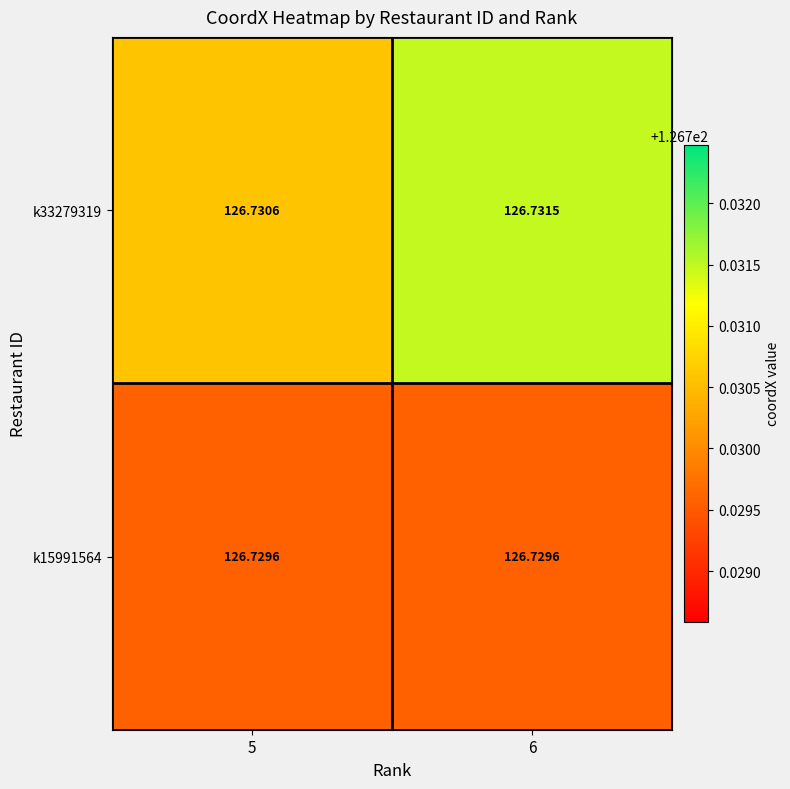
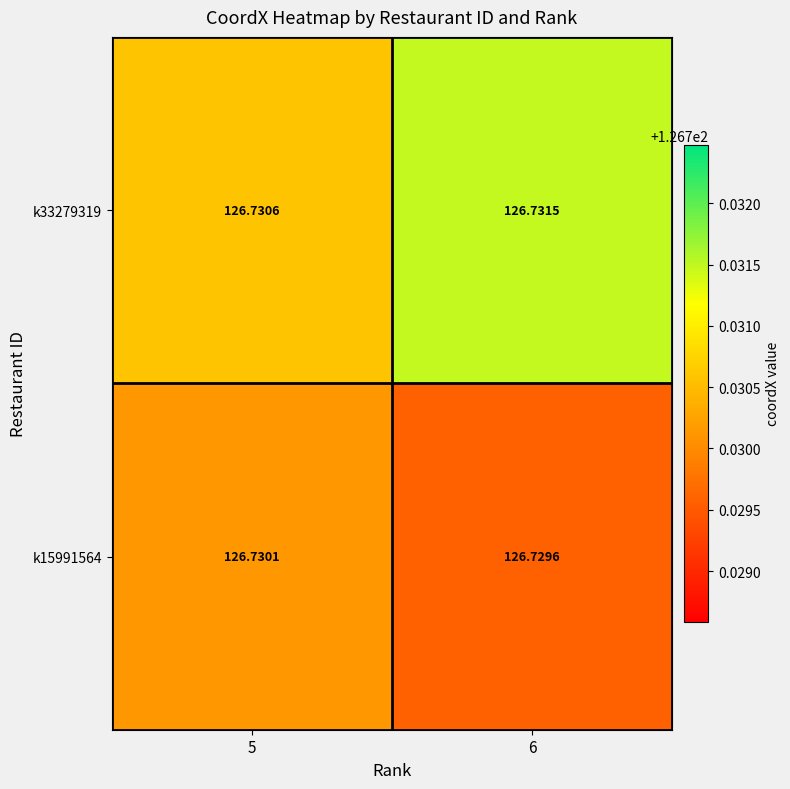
k15991564, 5: 126.7296 -> 126.7301
